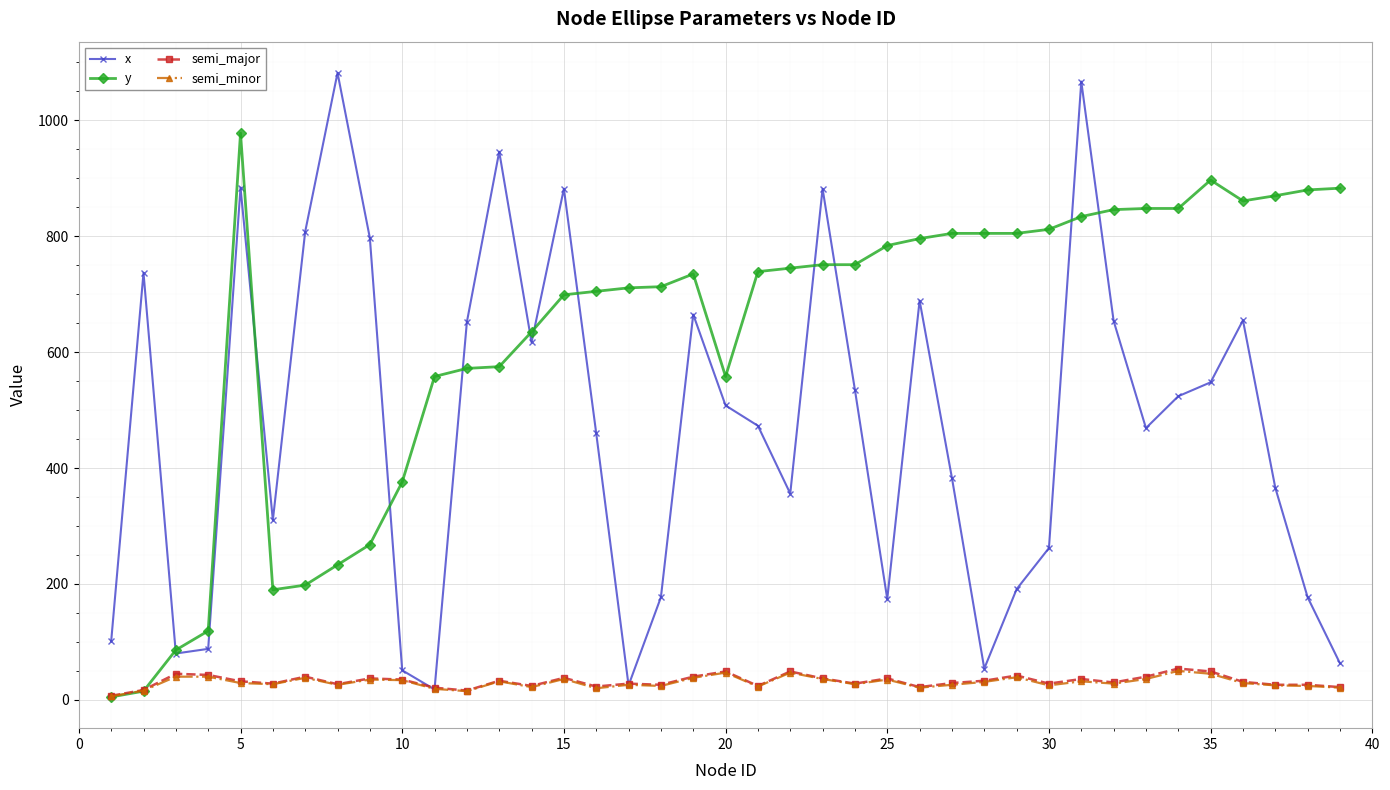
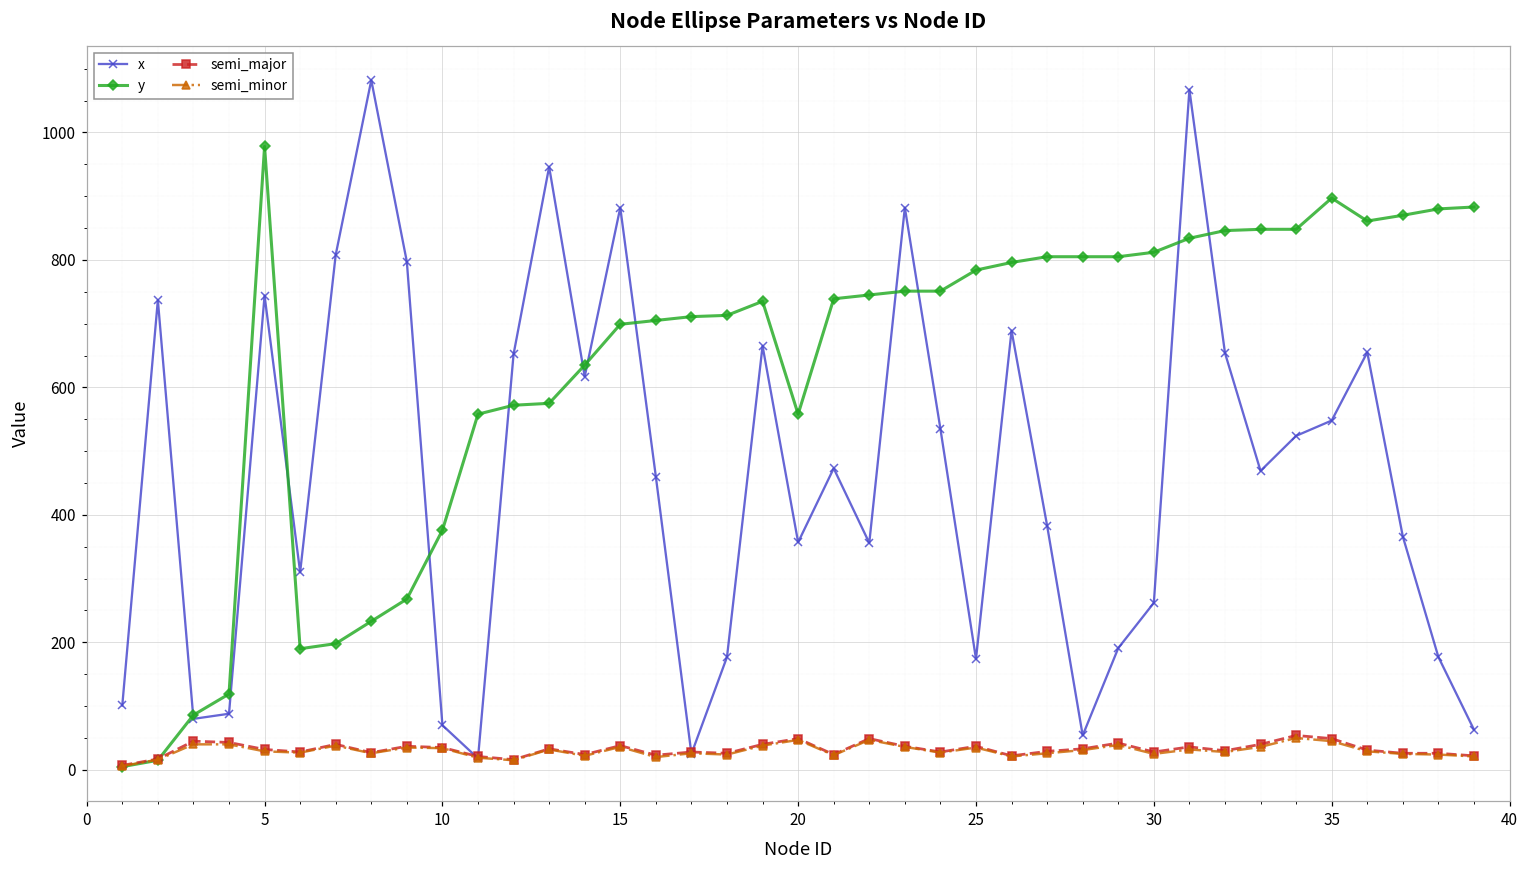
x, 5: 880 -> 740
x, 10: 50 -> 70
x, 20: 510 -> 360
